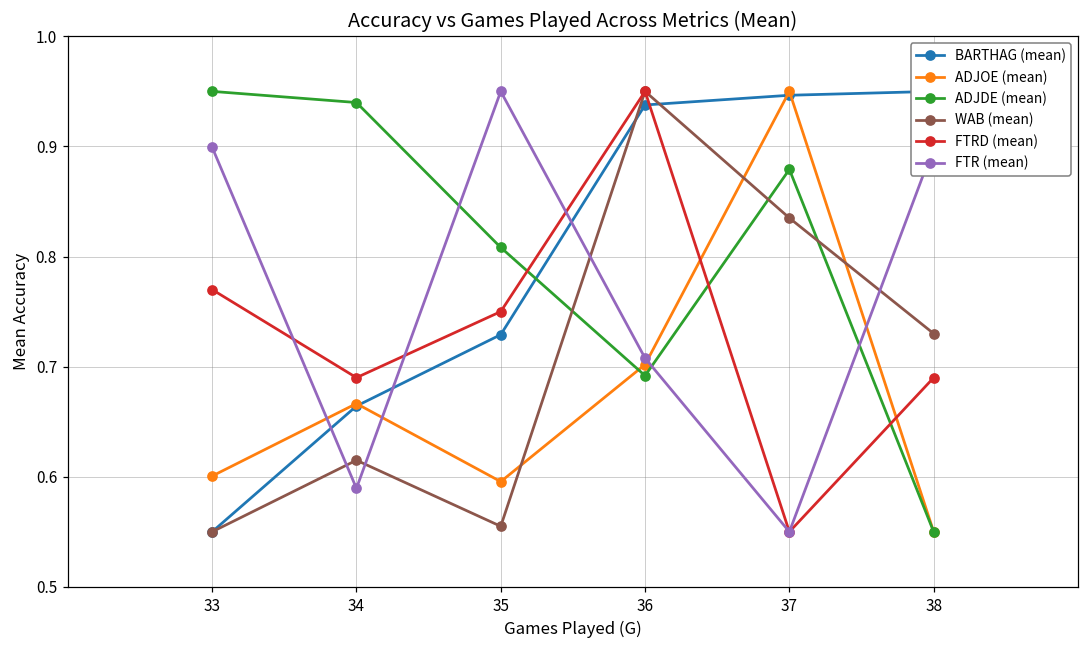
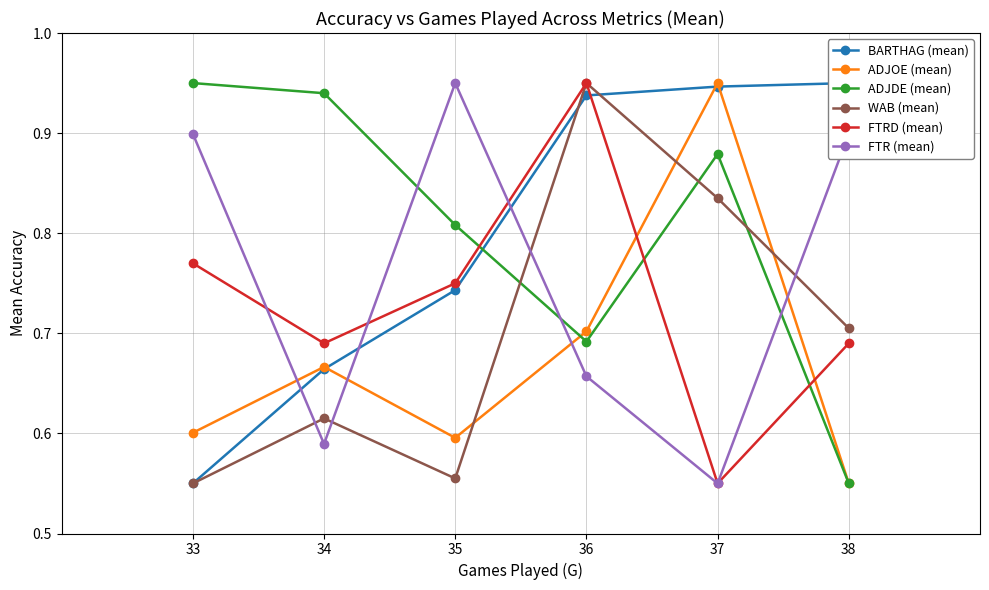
BARTHAG (mean), 35: 0.729 -> 0.743
FTR (mean), 36: 0.708 -> 0.657
WAB (mean), 38: 0.730 -> 0.705
